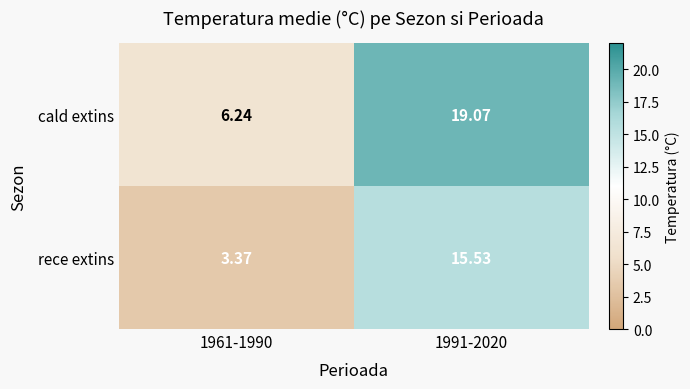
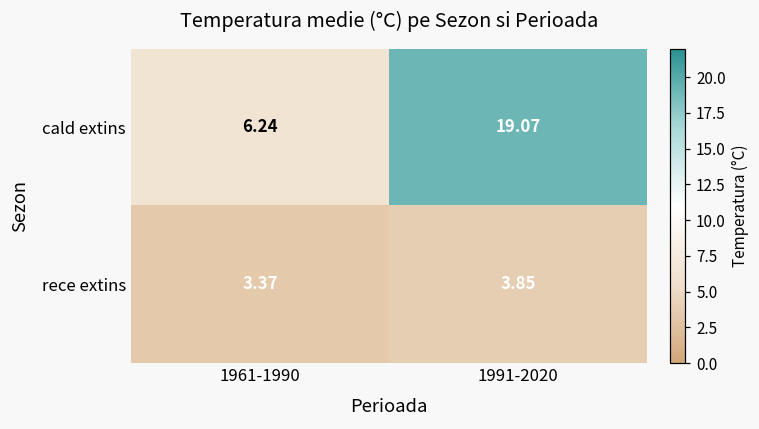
rece extins, 1991-2020: 15.53 -> 3.85
